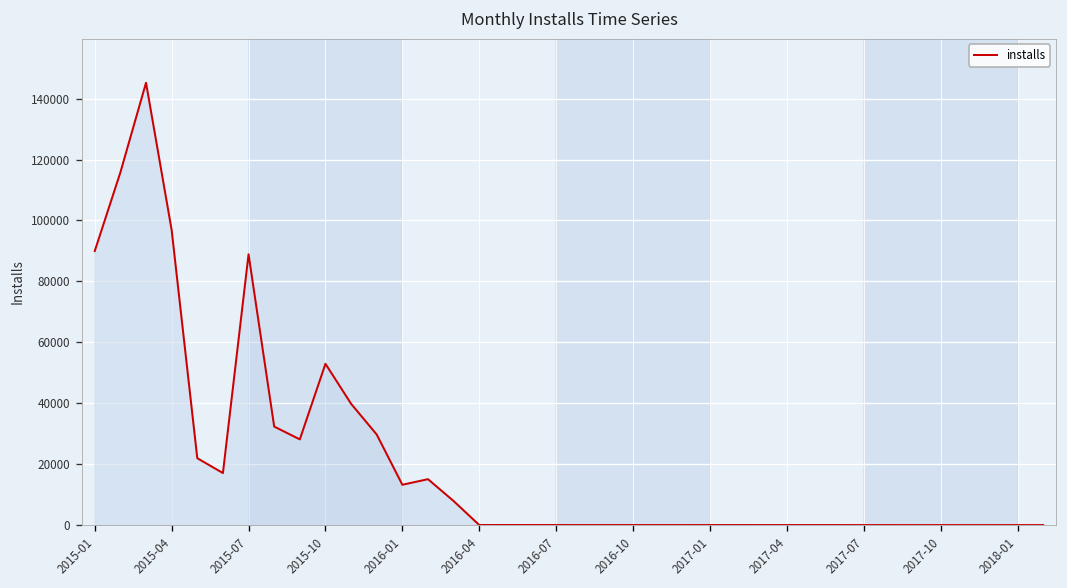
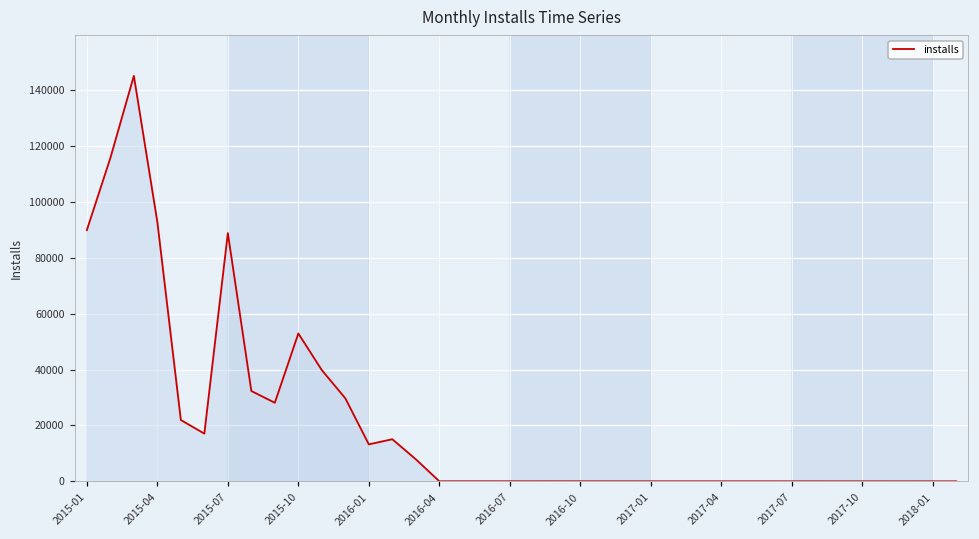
2015-04: 97000 -> 93000
